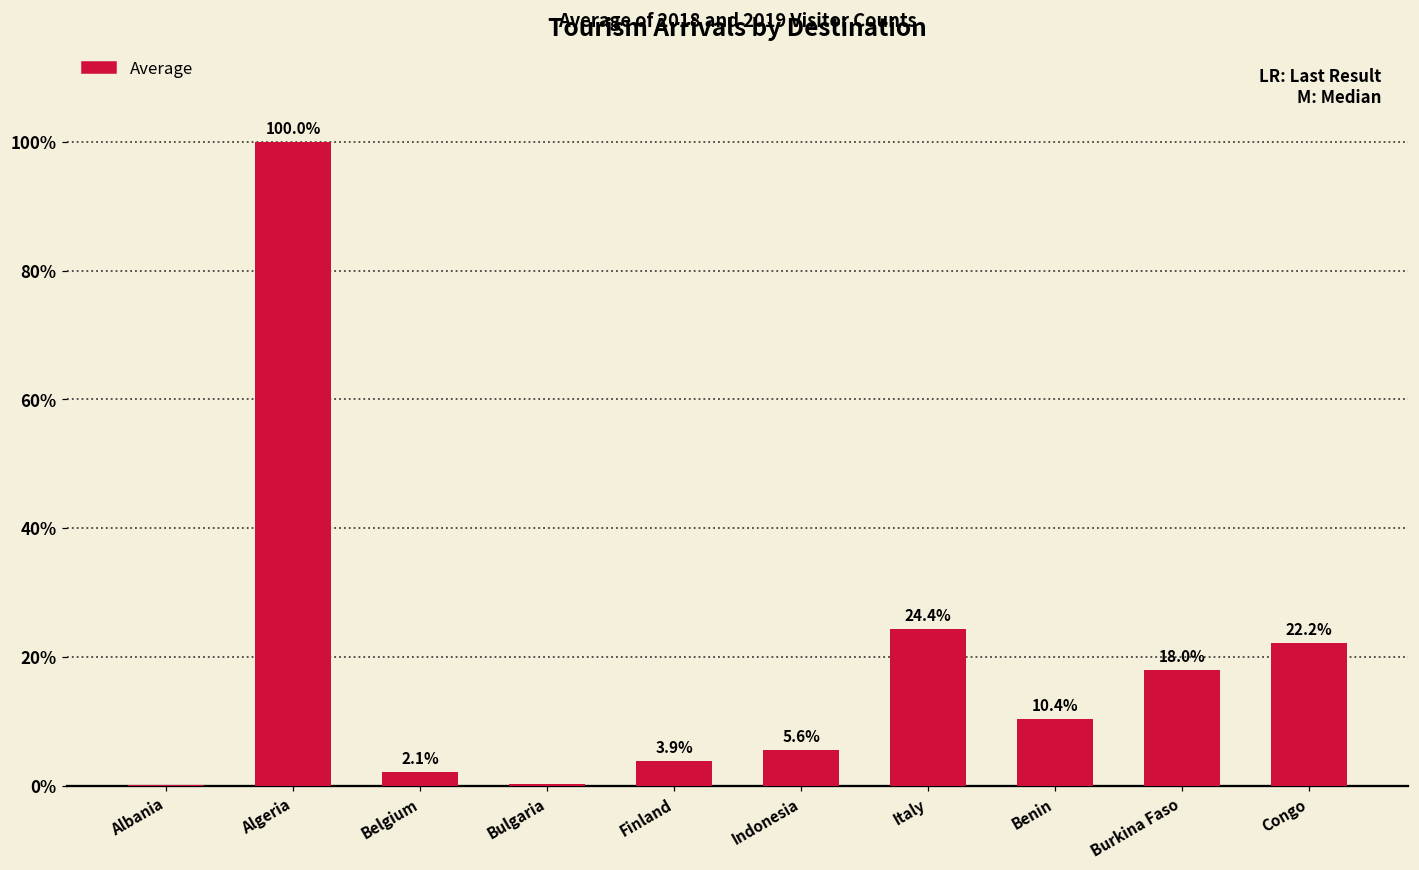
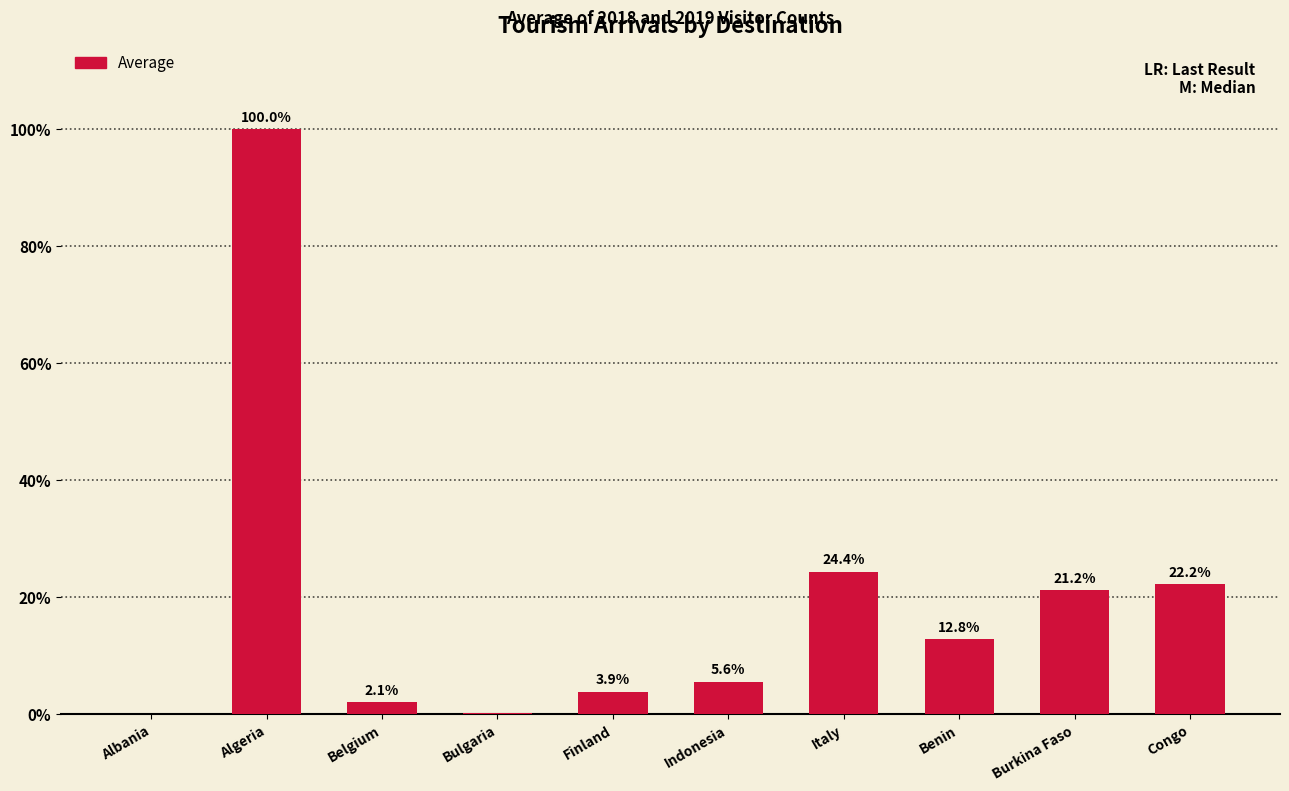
Benin: 10.4% -> 12.8%
Burkina Faso: 18.0% -> 21.2%
